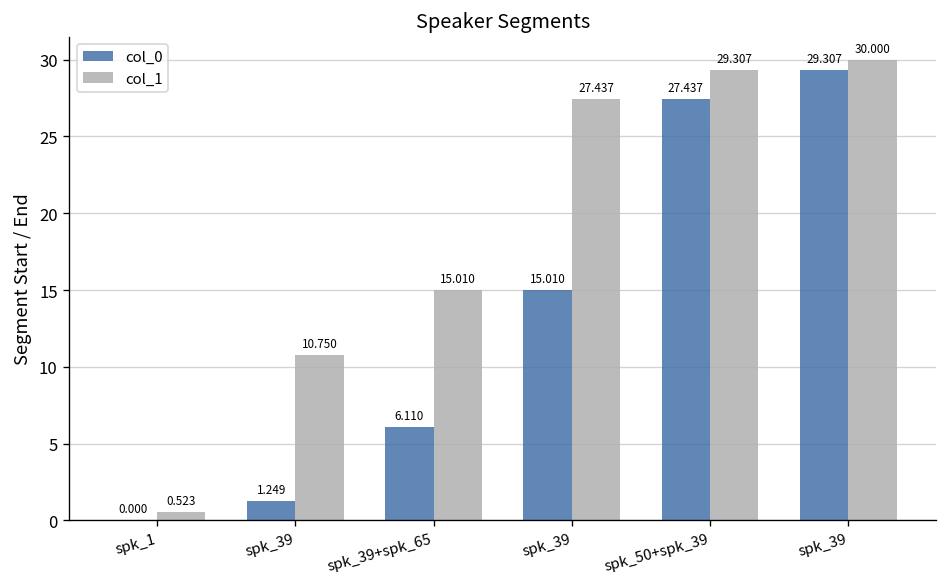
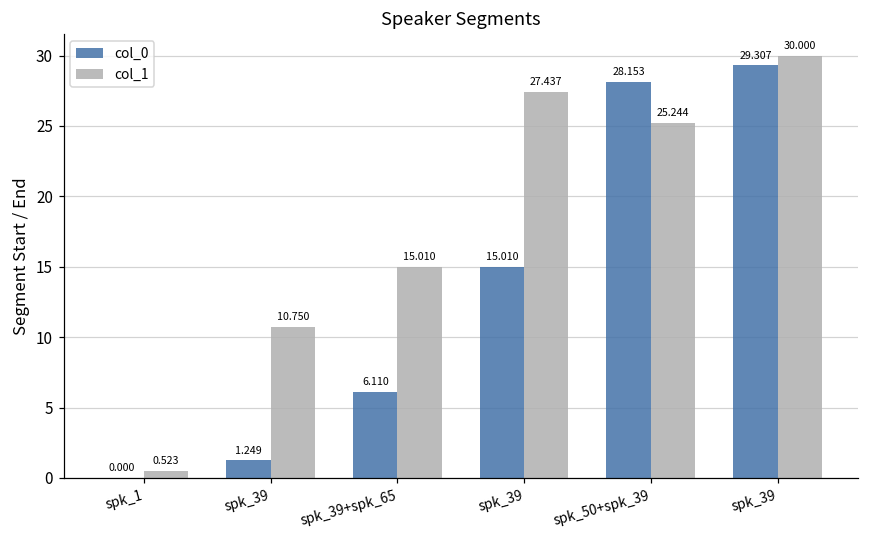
col_0, spk_50+spk_39: 27.437 -> 28.153
col_1, spk_50+spk_39: 29.307 -> 25.244
